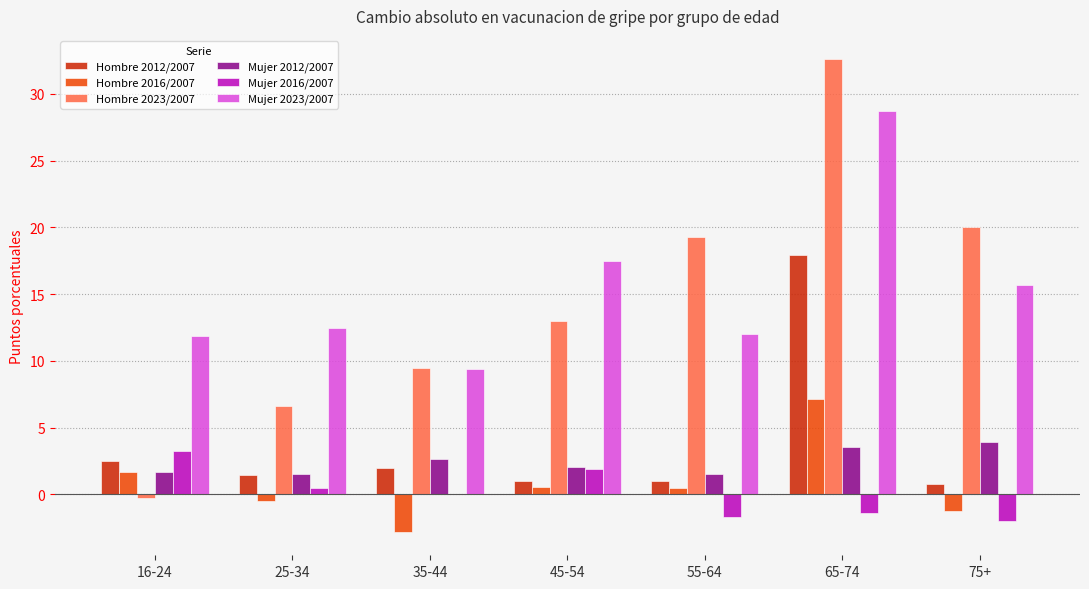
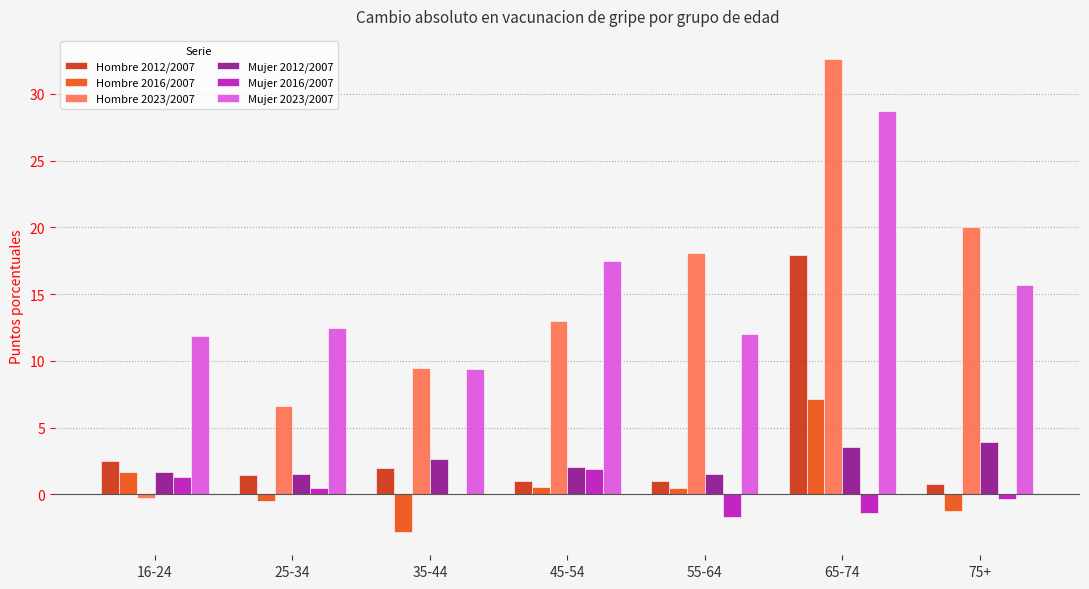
Mujer 2016/2007, 16-24: 3.3 -> 1.3
Hombre 2023/2007, 55-64: 19.3 -> 18.1
Mujer 2016/2007, 75+: -2.0 -> -0.3
